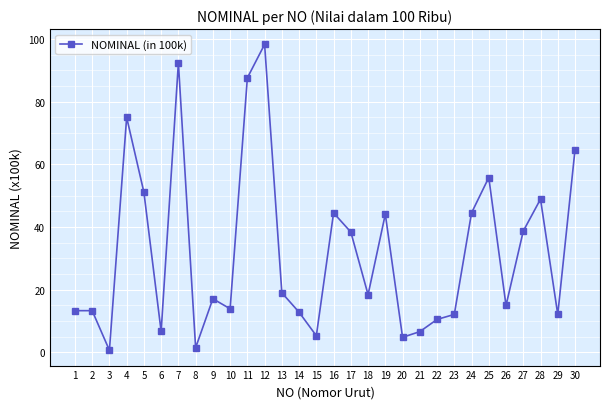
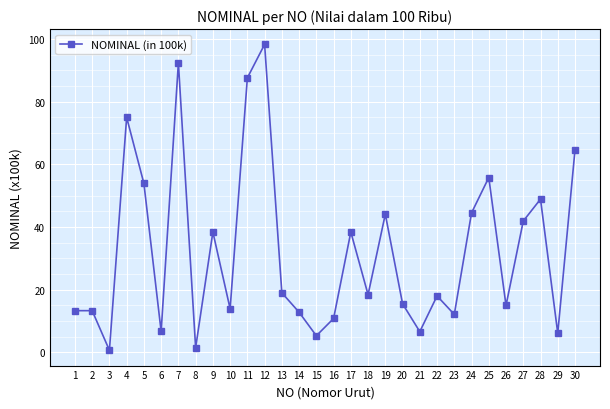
5: 51 -> 54
9: 17 -> 38
16: 45 -> 11
20: 5 -> 16
22: 11 -> 18
27: 39 -> 42
29: 12 -> 6
